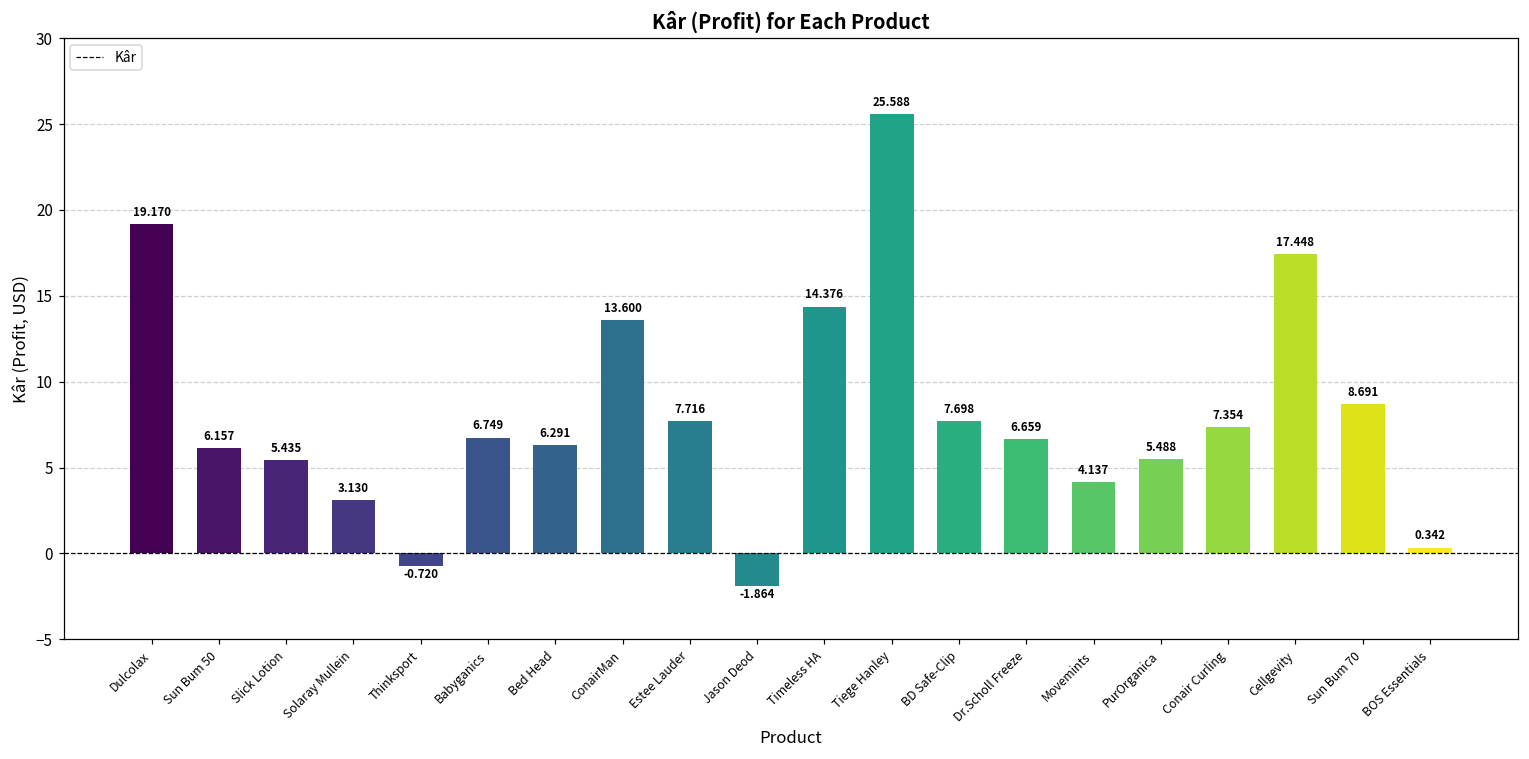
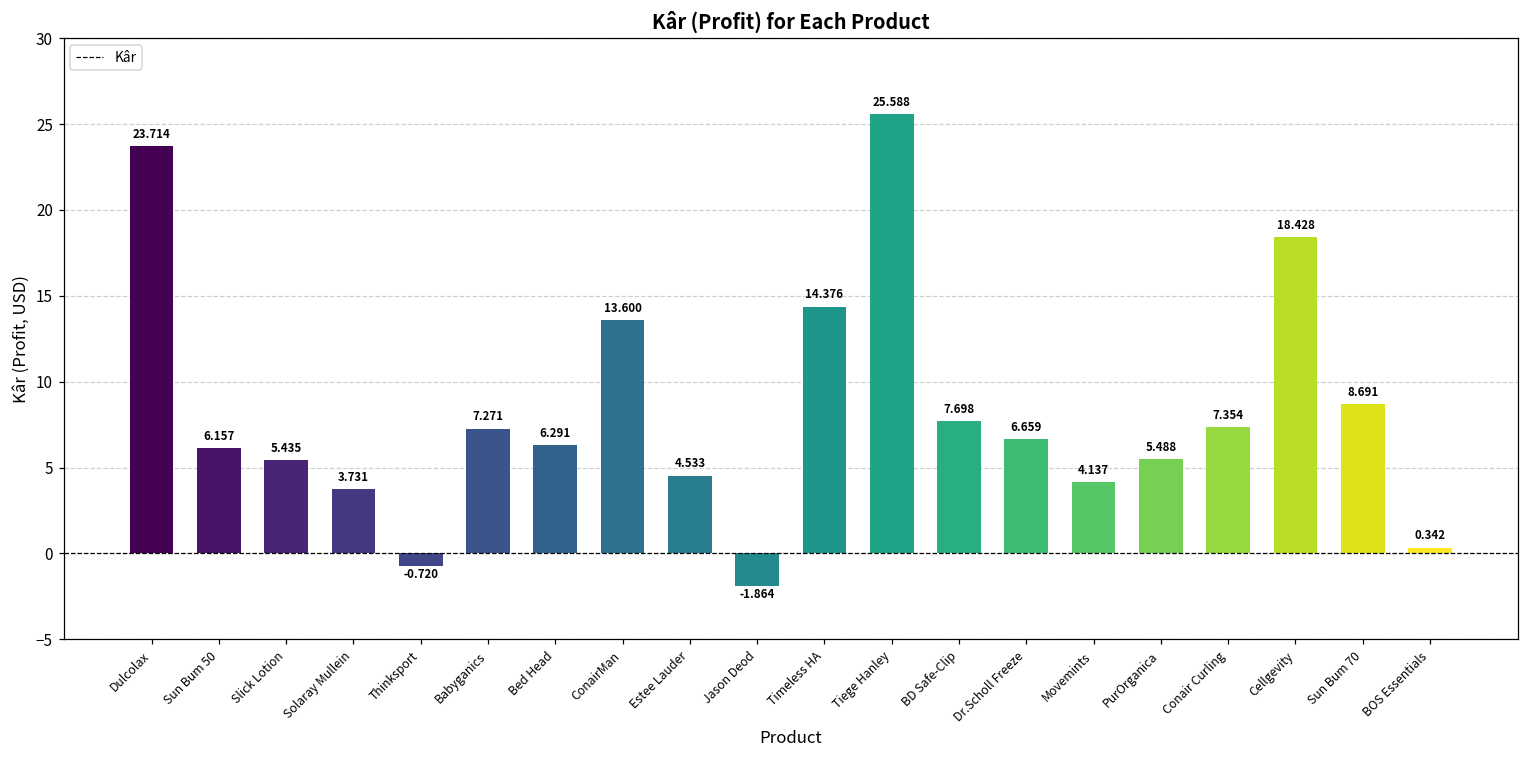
Dulcolax: 19.170 -> 23.714
Solaray Mullein: 3.130 -> 3.731
Babyganics: 6.749 -> 7.271
Estee Lauder: 7.716 -> 4.533
Cellgevity: 17.448 -> 18.428
